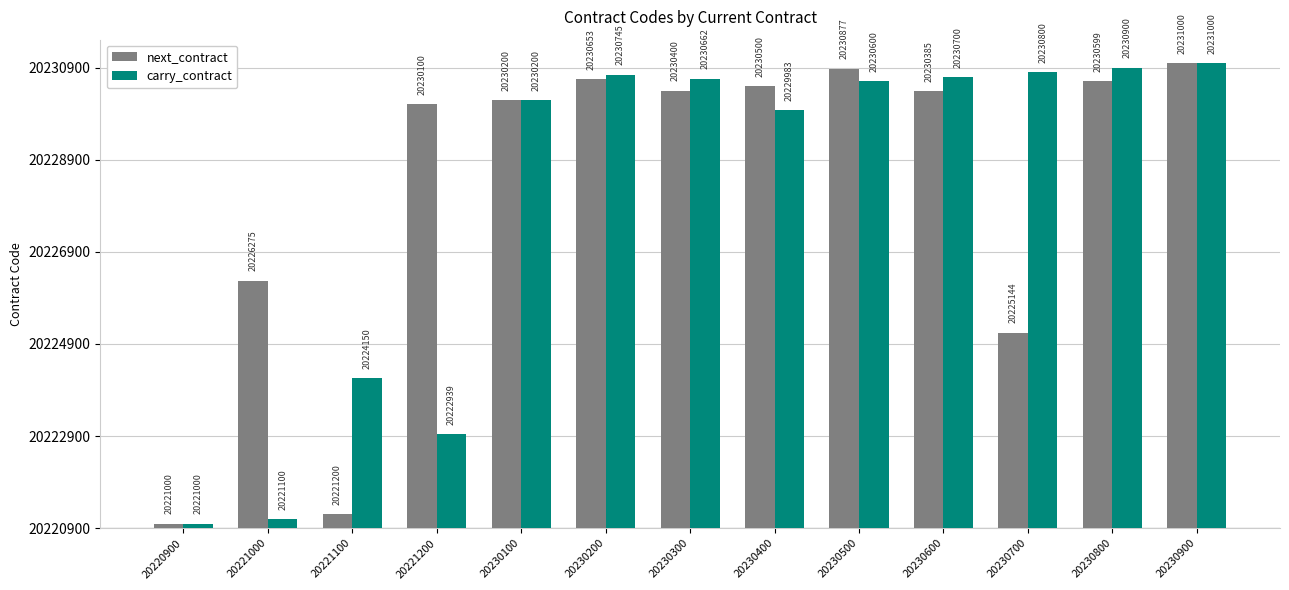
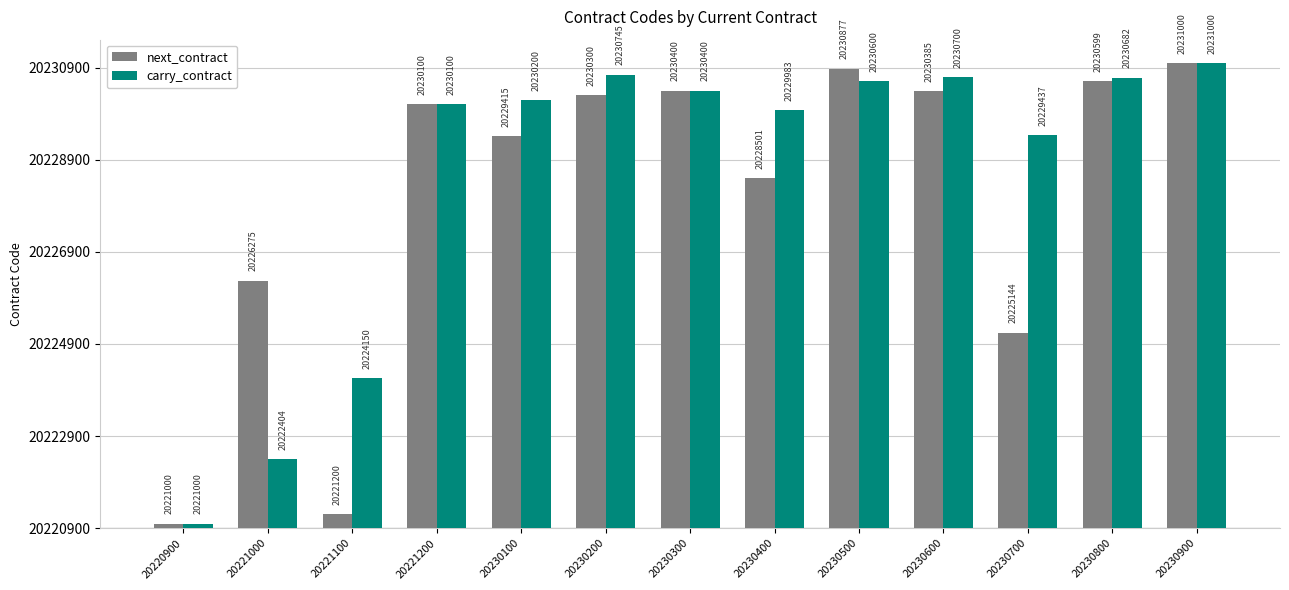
carry_contract, 20221000: 20221100 -> 20222404
carry_contract, 20221200: 20222939 -> 20230100
next_contract, 20230100: 20230200 -> 20229415
next_contract, 20230200: 20230653 -> 20230300
carry_contract, 20230300: 20230662 -> 20230400
next_contract, 20230400: 20230500 -> 20228501
carry_contract, 20230700: 20230800 -> 20229437
carry_contract, 20230800: 20230900 -> 20230682
